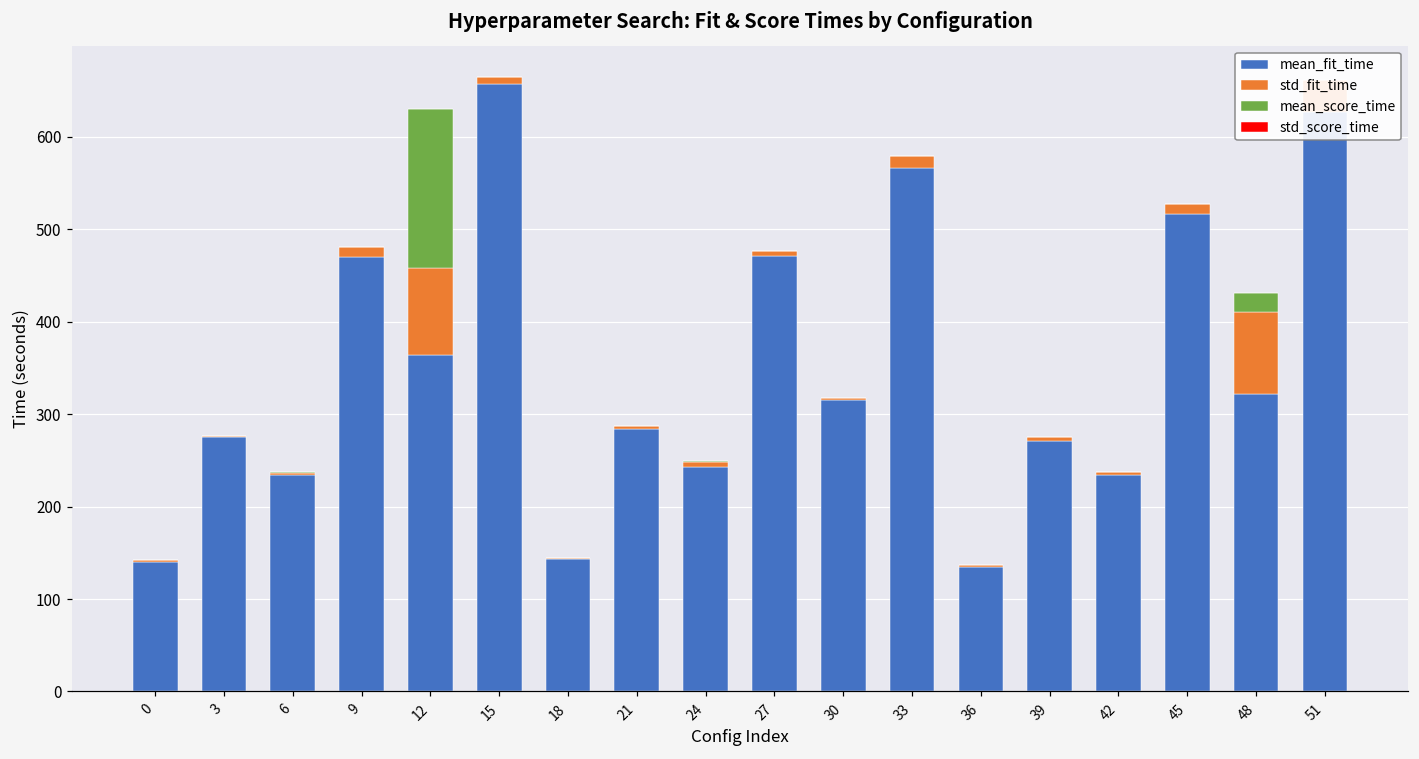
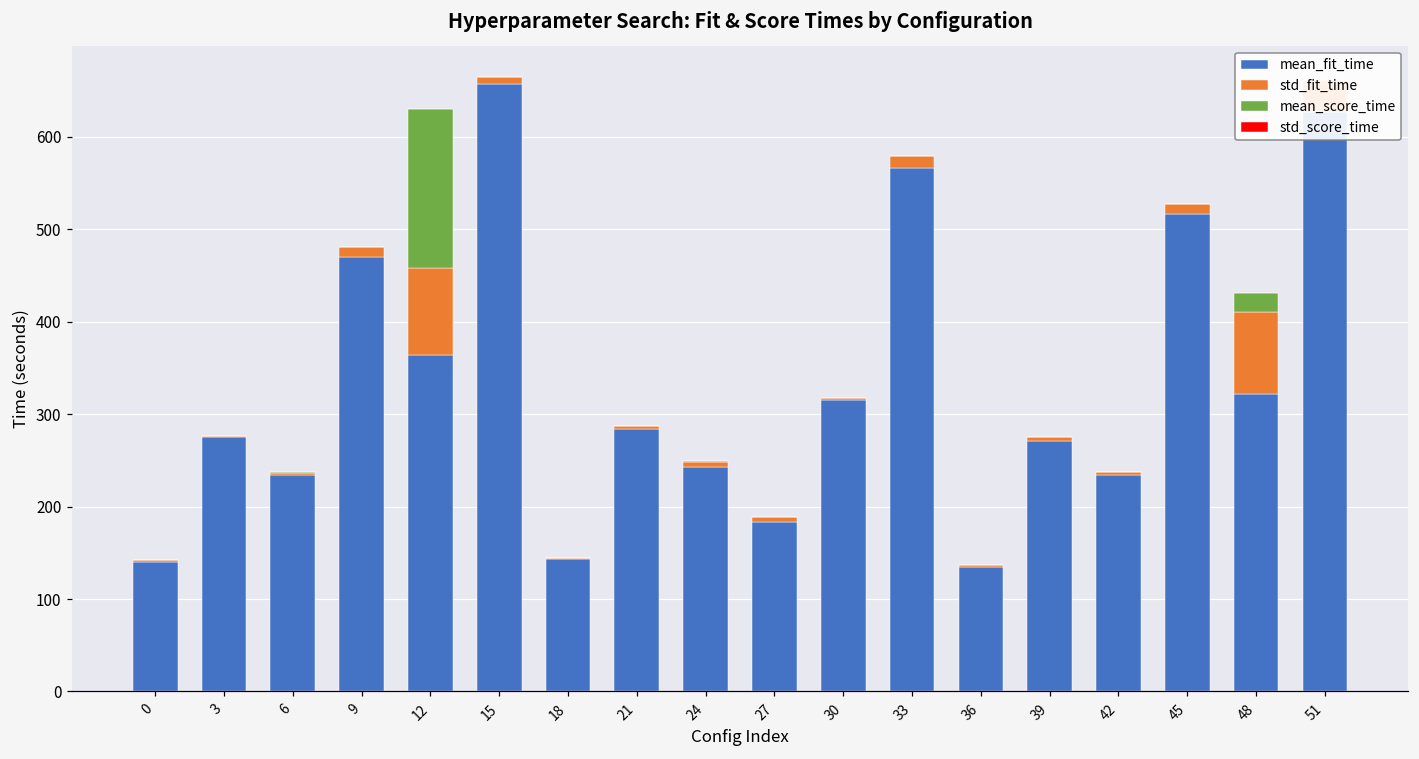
mean_fit_time, 27: 470 -> 180
